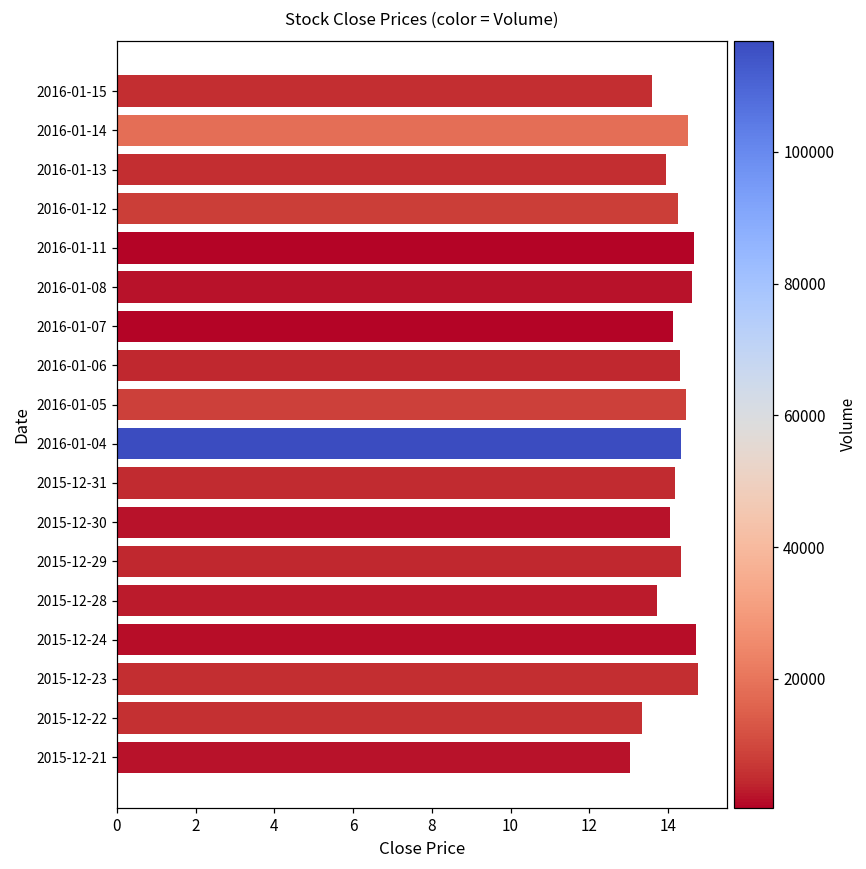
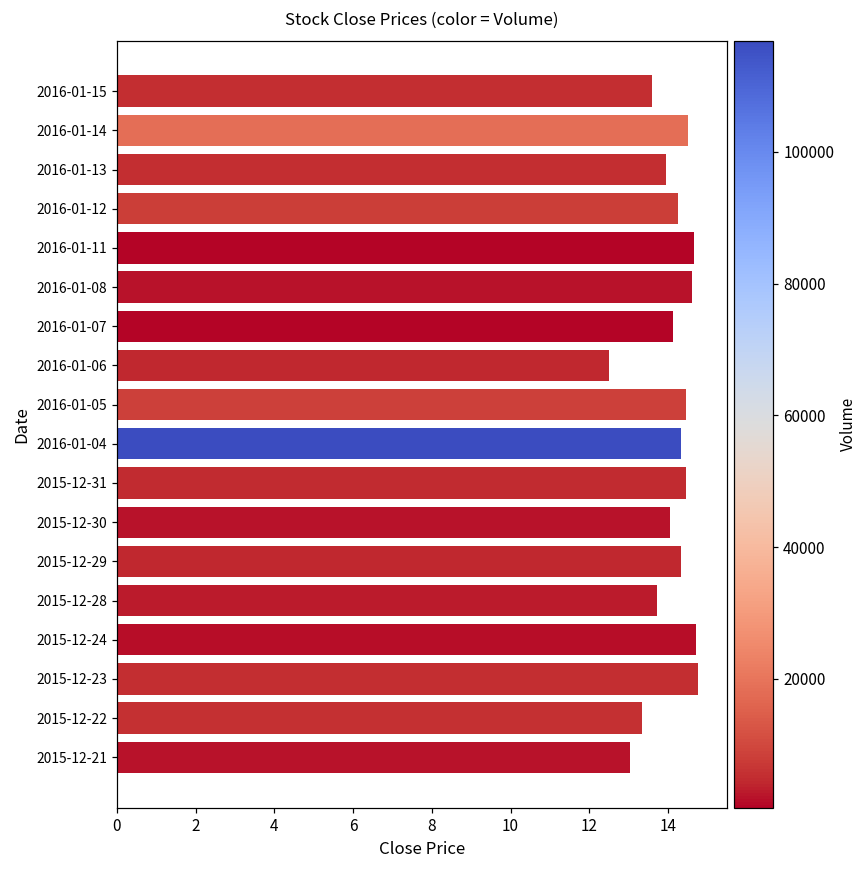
2016-01-06: 14.3 -> 12.5
2015-12-31: 14.2 -> 14.5
